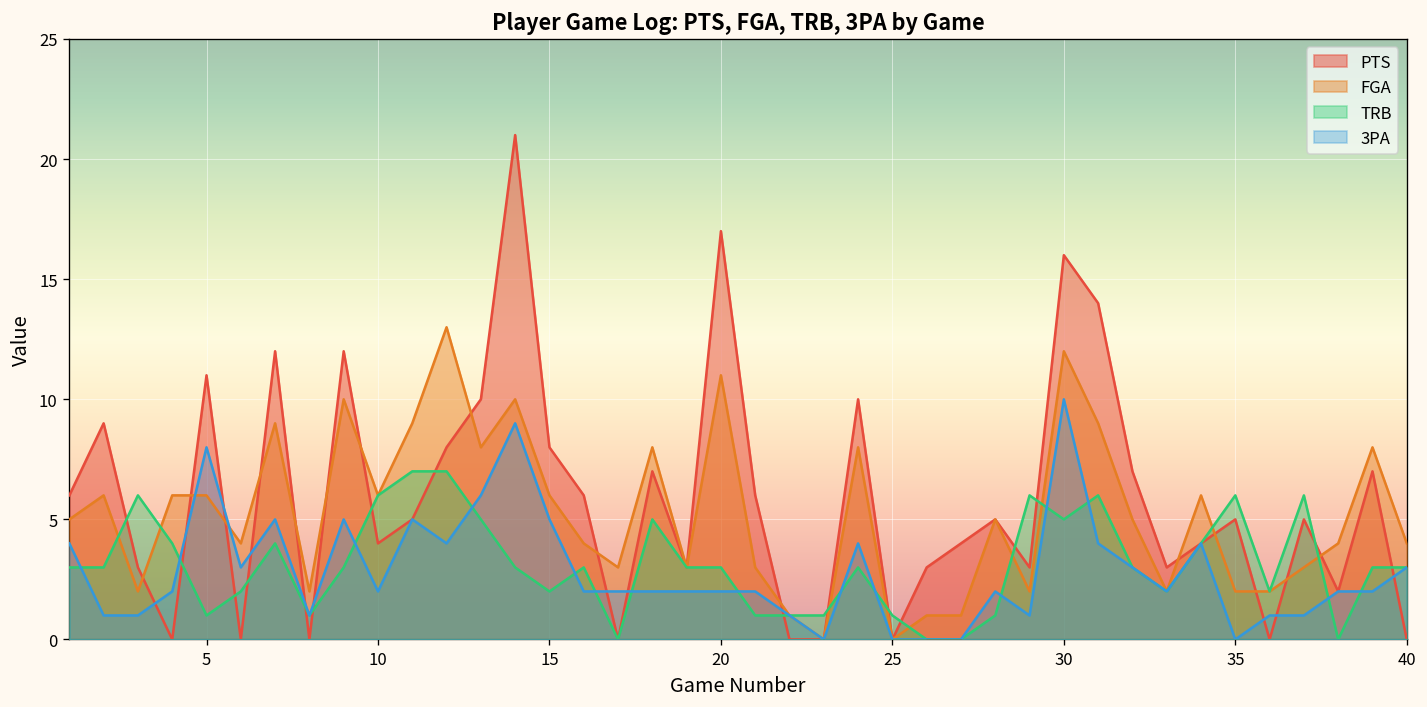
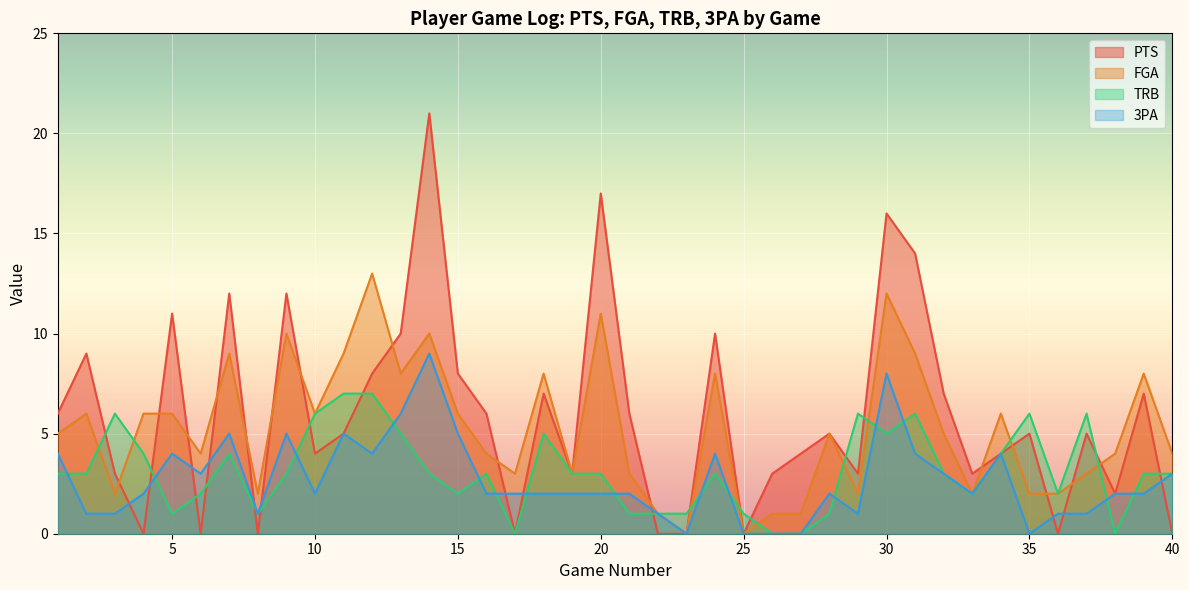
3PA, 5: 8 -> 4
3PA, 30: 10 -> 8
